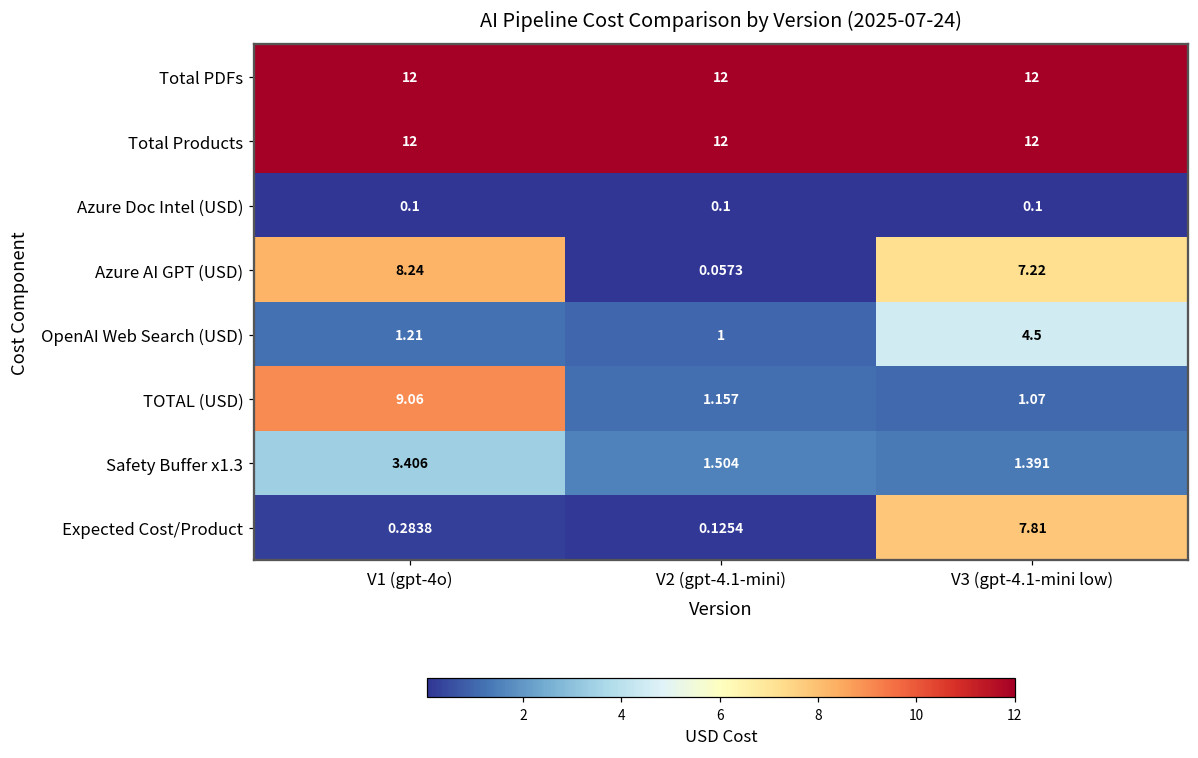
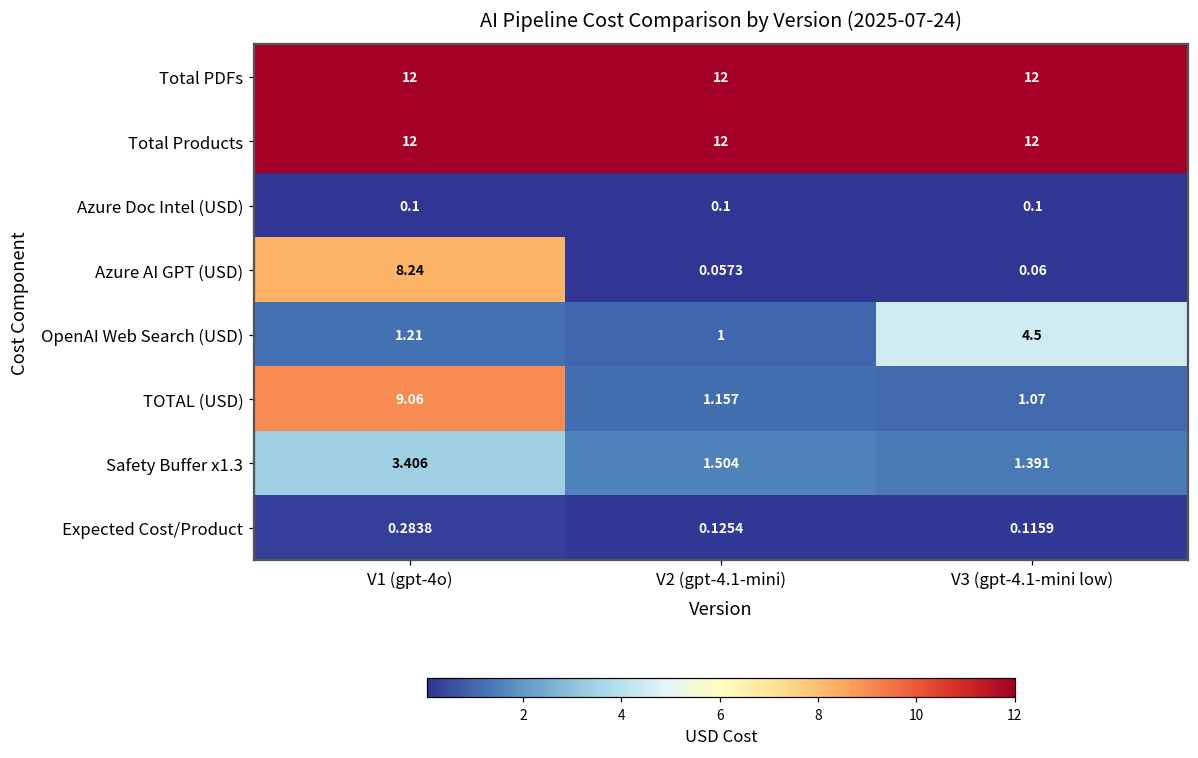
Azure AI GPT (USD), V3 (gpt-4.1-mini low): 7.22 -> 0.06
Expected Cost/Product, V3 (gpt-4.1-mini low): 7.81 -> 0.1159
